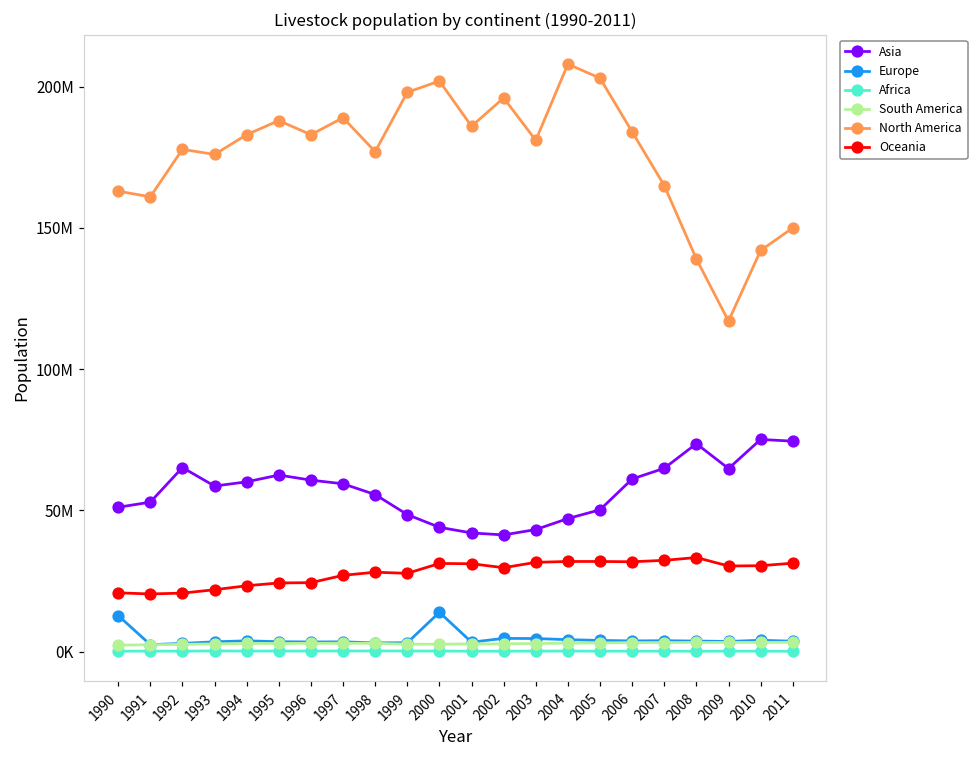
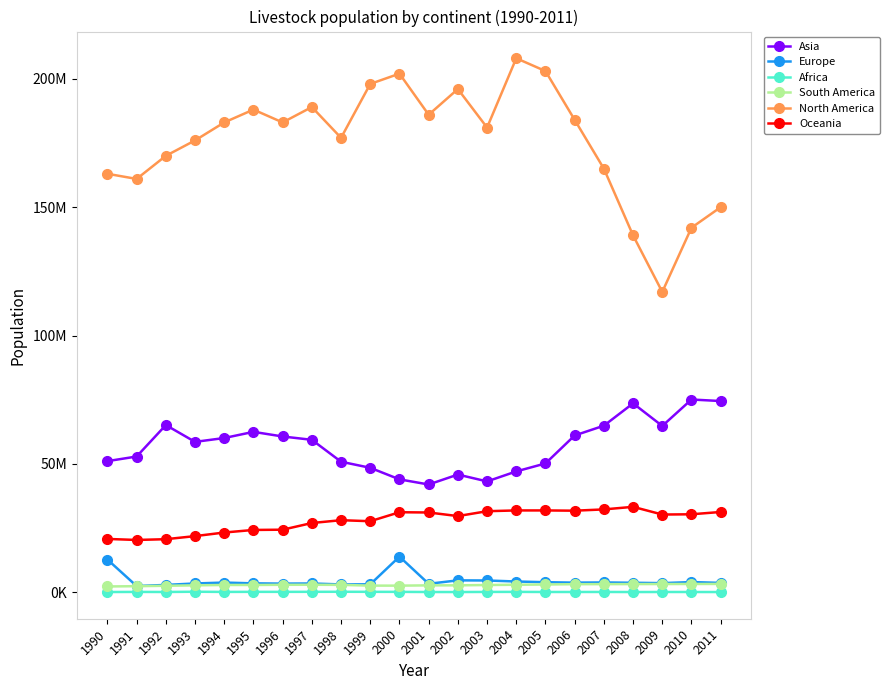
North America, 1992: 178000000 -> 170000000
Asia, 1998: 56000000 -> 51000000
Asia, 2002: 41000000 -> 46000000
